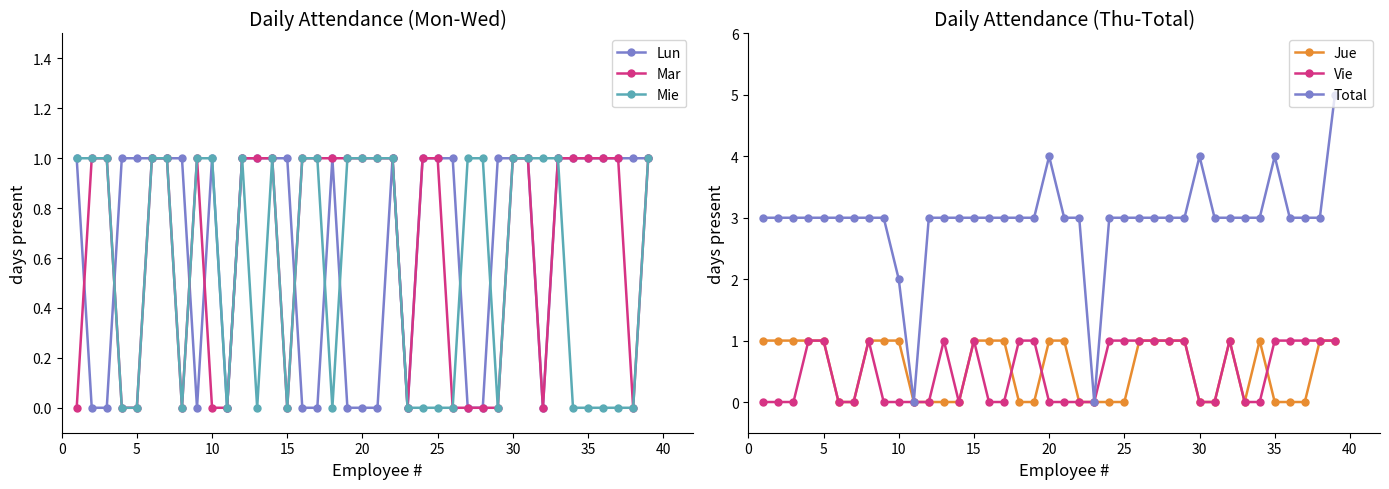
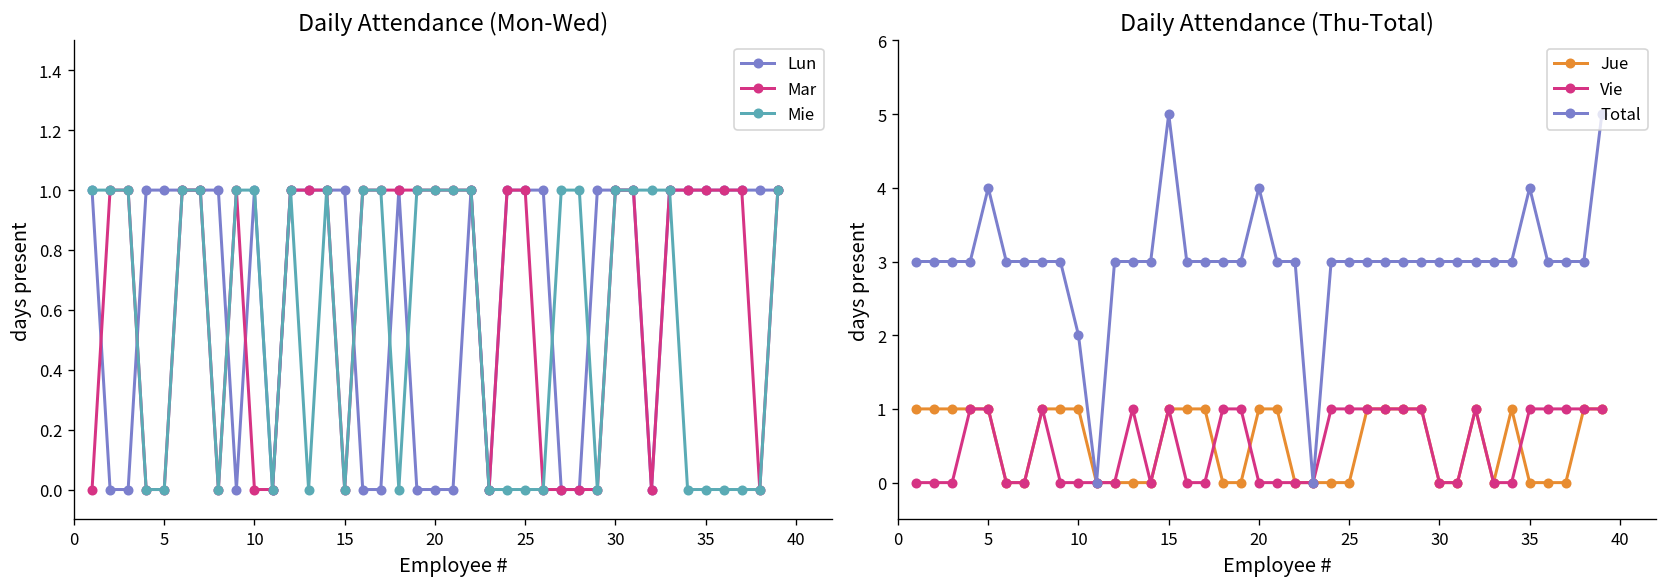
Daily Attendance (Thu-Total), Total, 5: 3 -> 4
Daily Attendance (Thu-Total), Total, 15: 3 -> 5
Daily Attendance (Thu-Total), Total, 30: 4 -> 3
